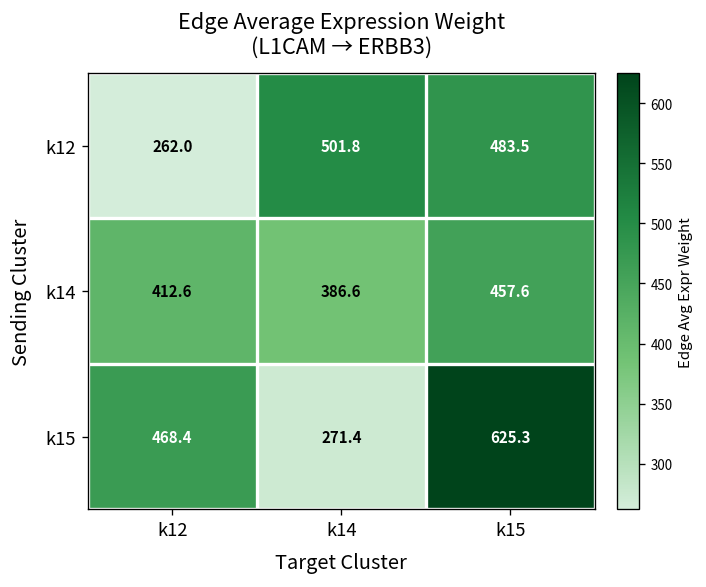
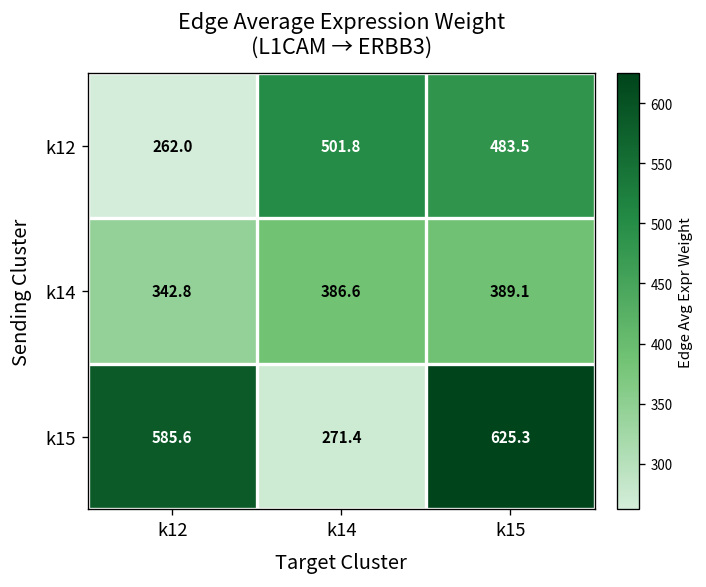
k14, k12: 412.6 -> 342.8
k14, k15: 457.6 -> 389.1
k15, k12: 468.4 -> 585.6
